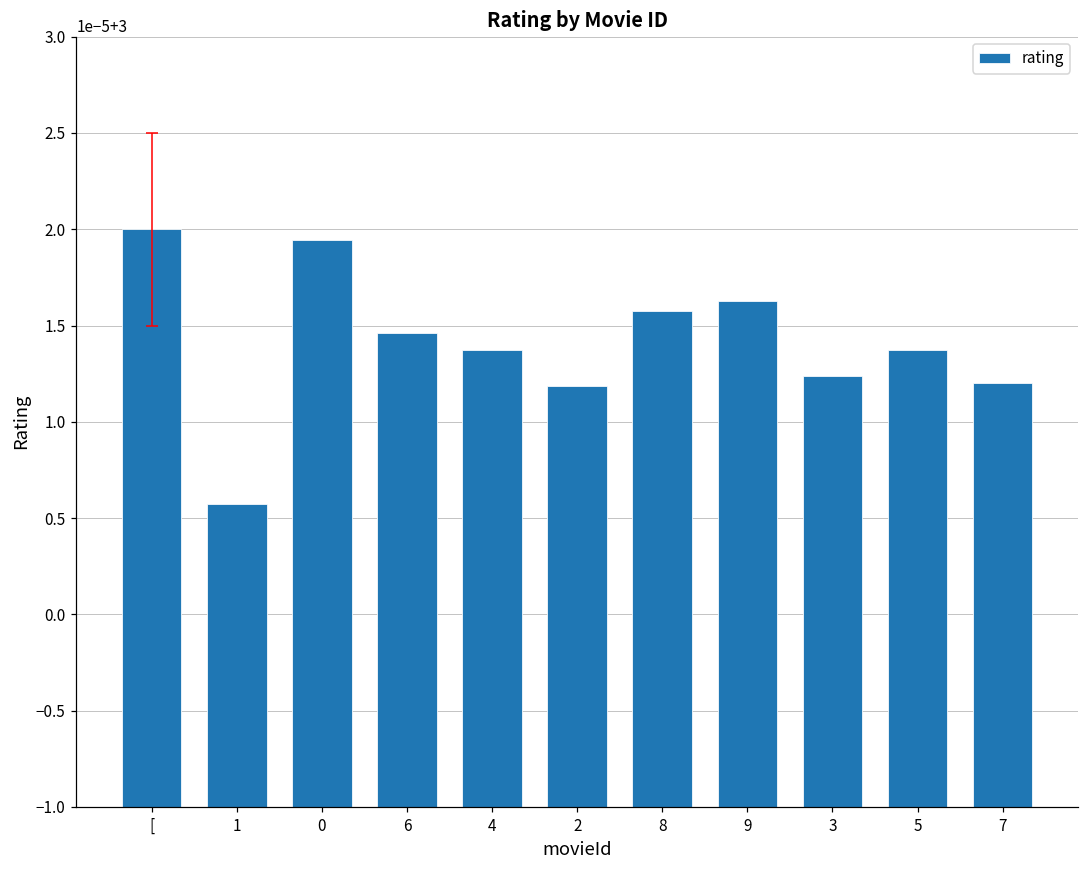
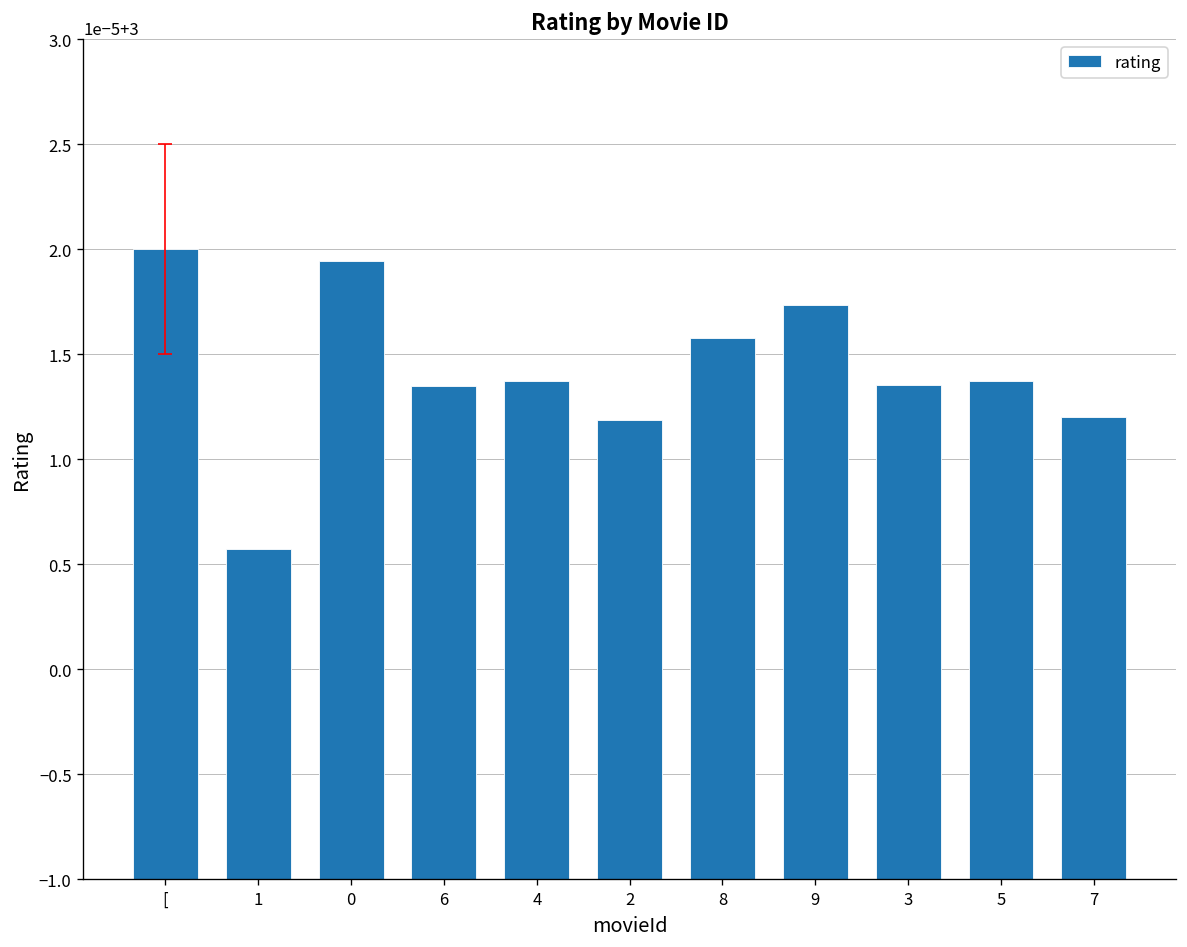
rating, 6: 3.0000146 -> 3.0000135
rating, 9: 3.0000163 -> 3.0000174
rating, 3: 3.0000124 -> 3.0000135
